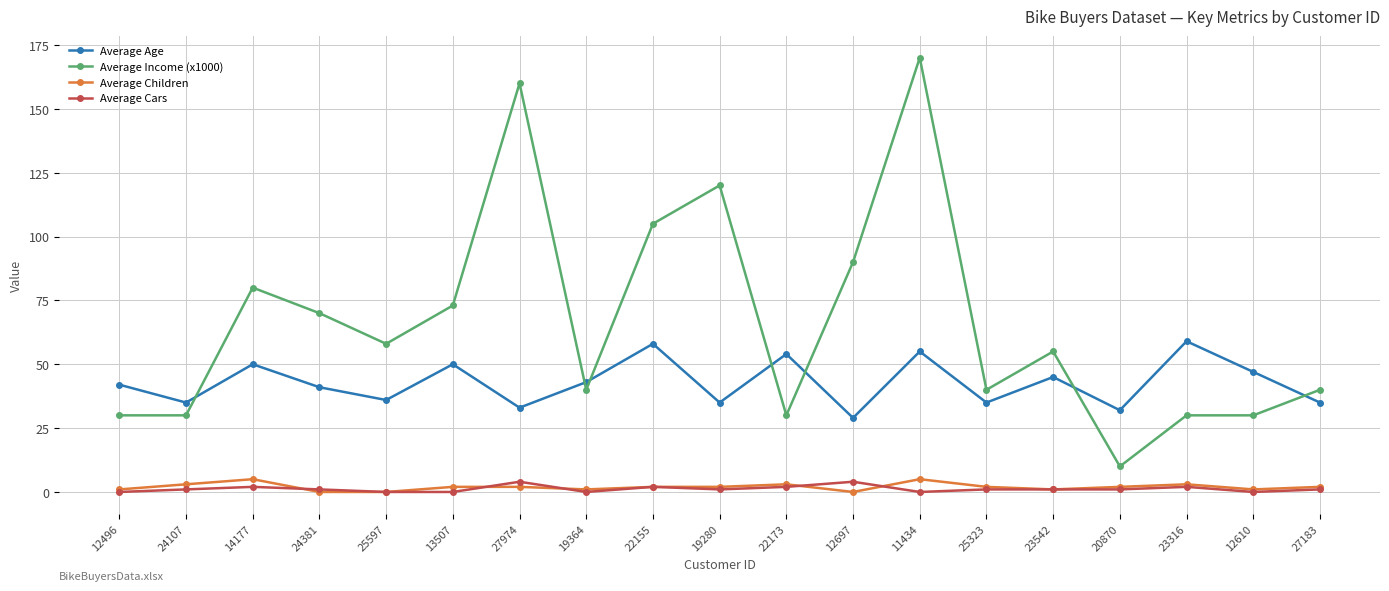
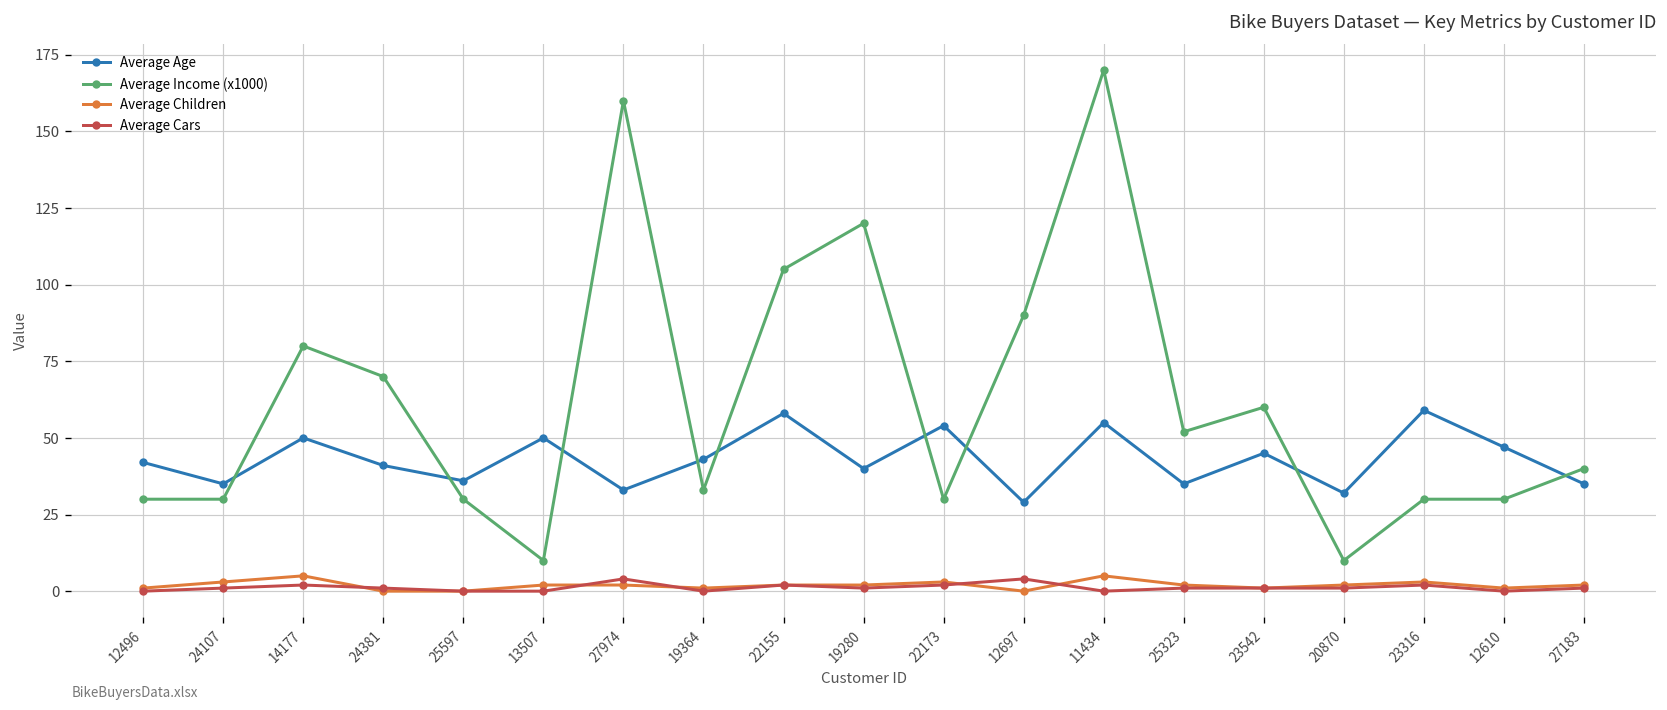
Average Income (x1000), 25597: 58 -> 30
Average Income (x1000), 13507: 73 -> 10
Average Income (x1000), 19364: 40 -> 33
Average Age, 19280: 35 -> 40
Average Income (x1000), 25323: 40 -> 52
Average Income (x1000), 23542: 55 -> 60
